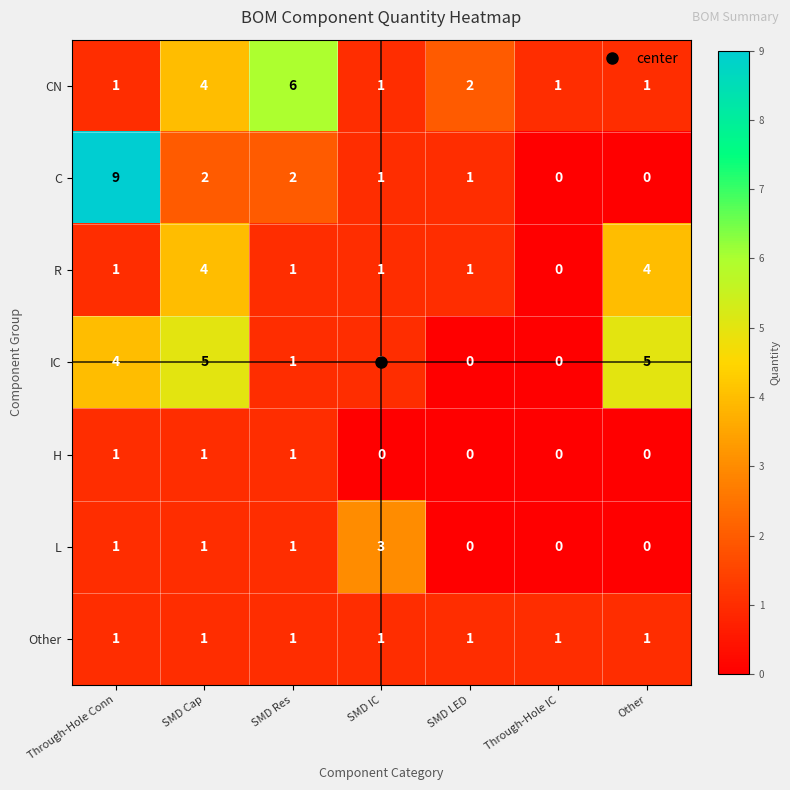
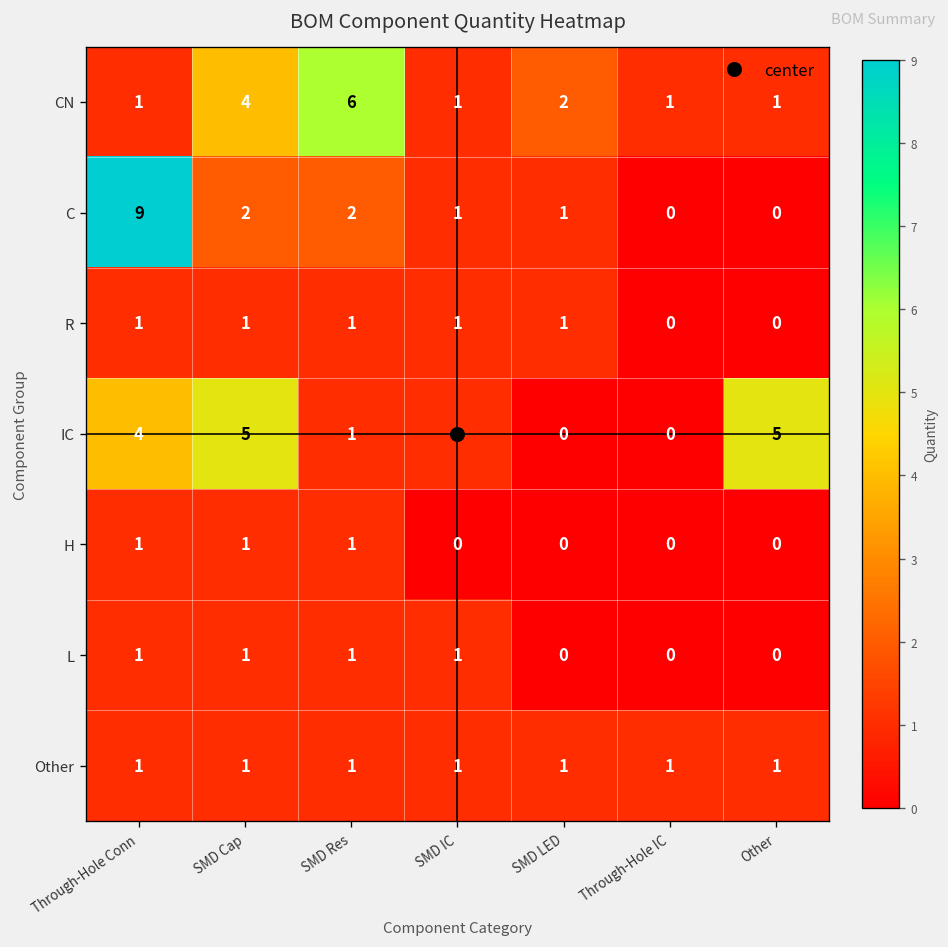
R, SMD Cap: 4 -> 1
R, Other: 4 -> 0
L, SMD IC: 3 -> 1
